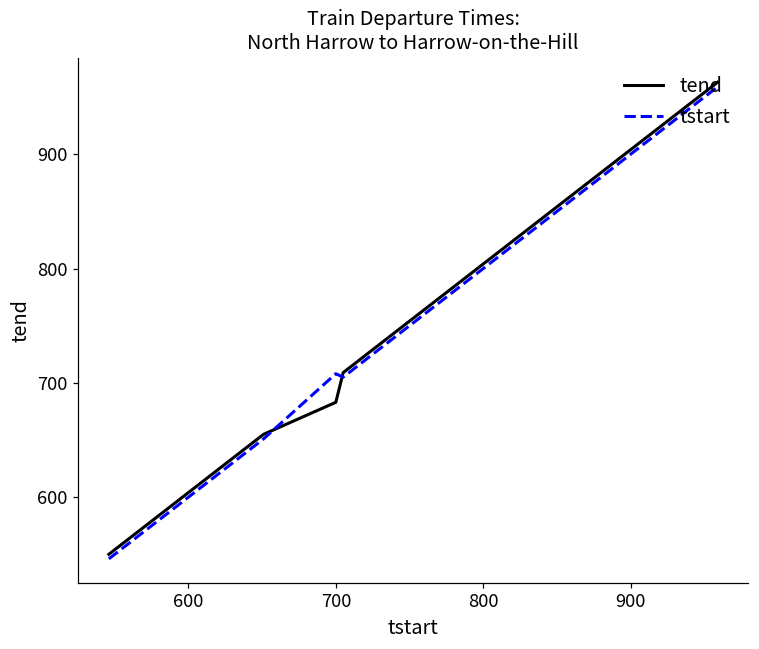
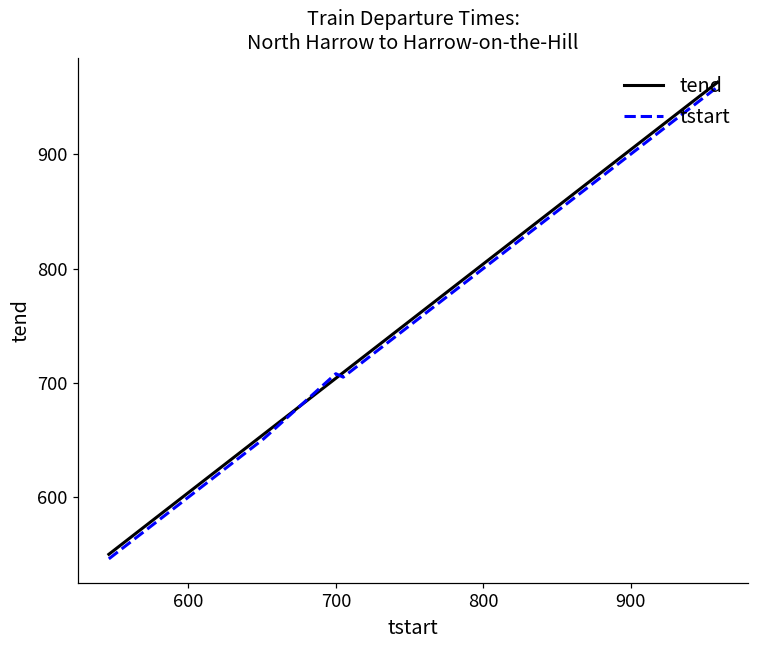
tend, 700: 683 -> 704
